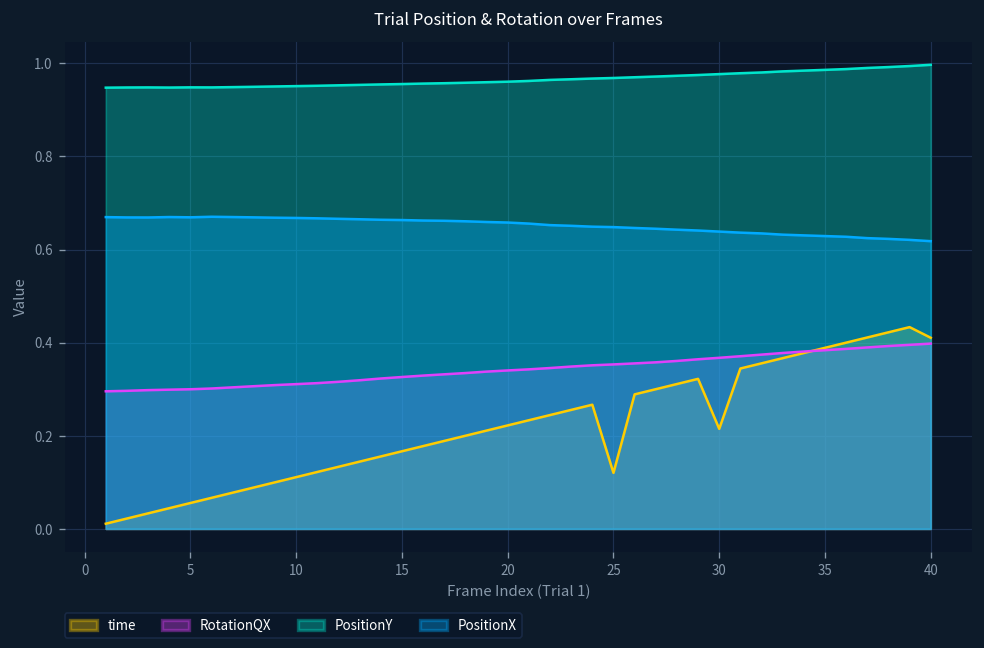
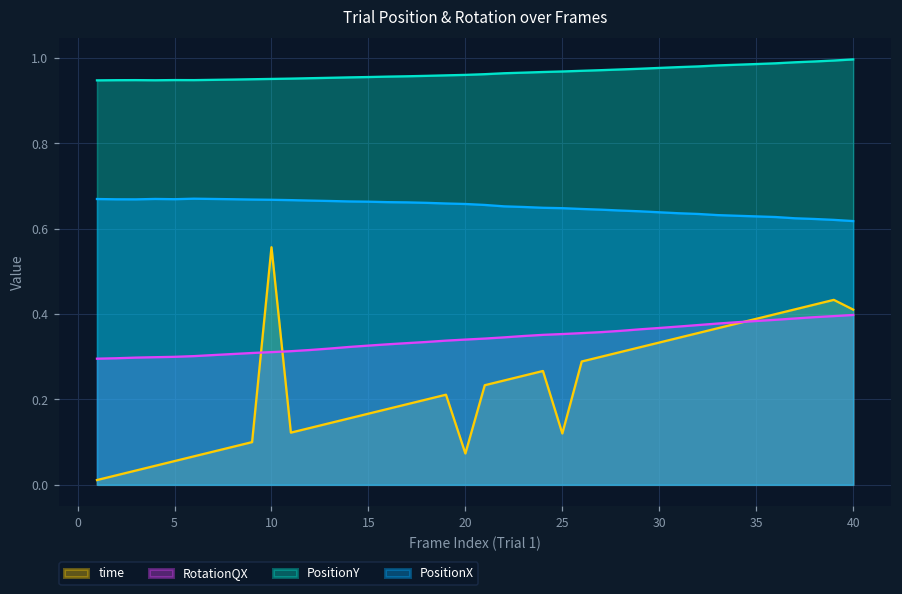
time, 10: 0.11 -> 0.56
time, 20: 0.22 -> 0.07
time, 30: 0.21 -> 0.33
